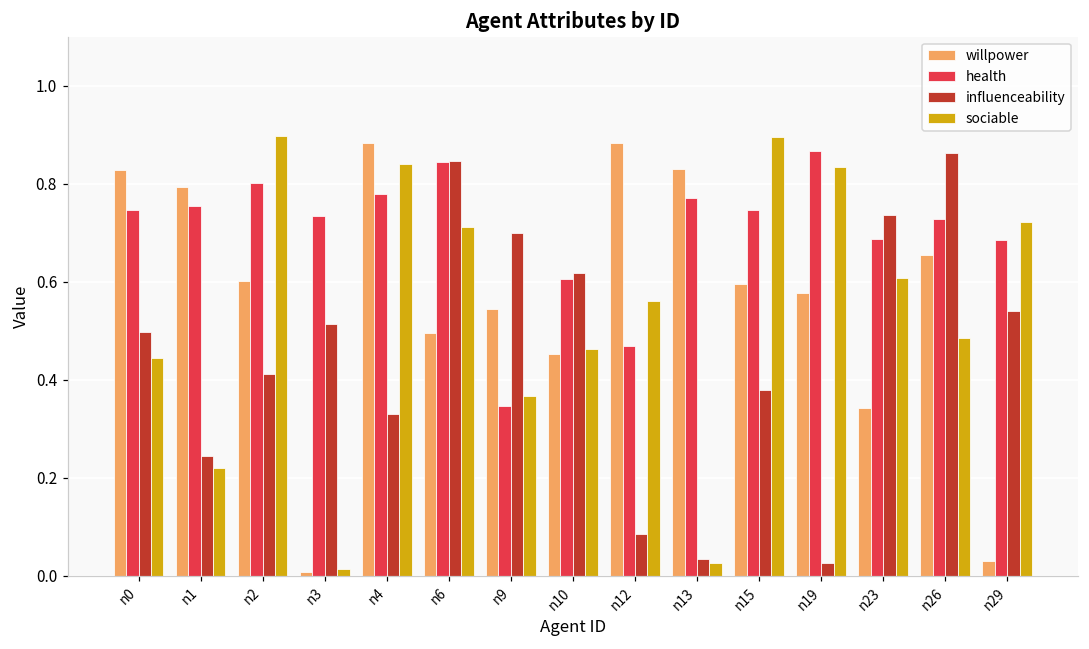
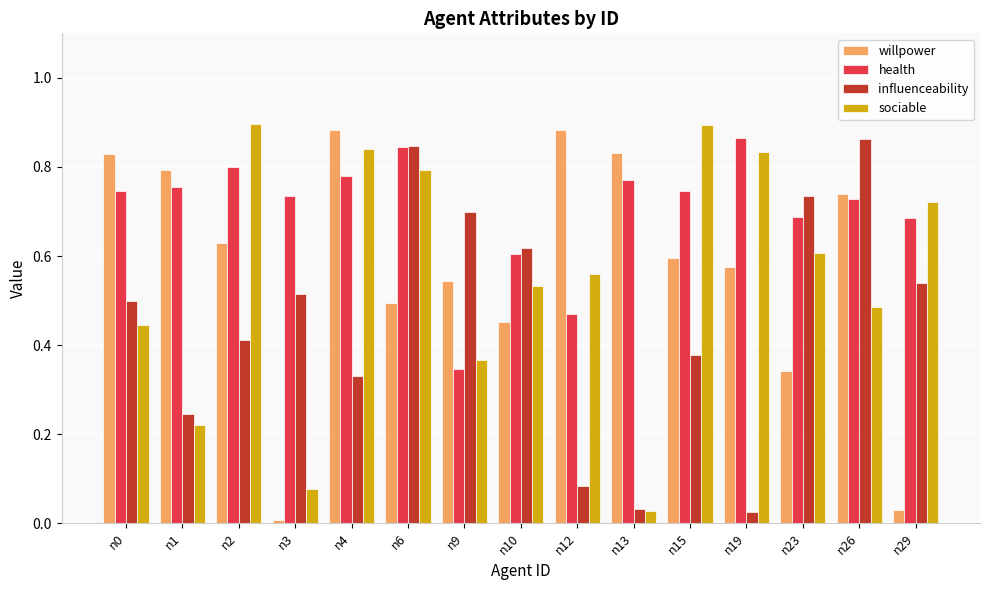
willpower, n2: 0.60 -> 0.63
sociable, n3: 0.01 -> 0.08
sociable, n6: 0.71 -> 0.79
sociable, n10: 0.46 -> 0.53
willpower, n26: 0.66 -> 0.74
